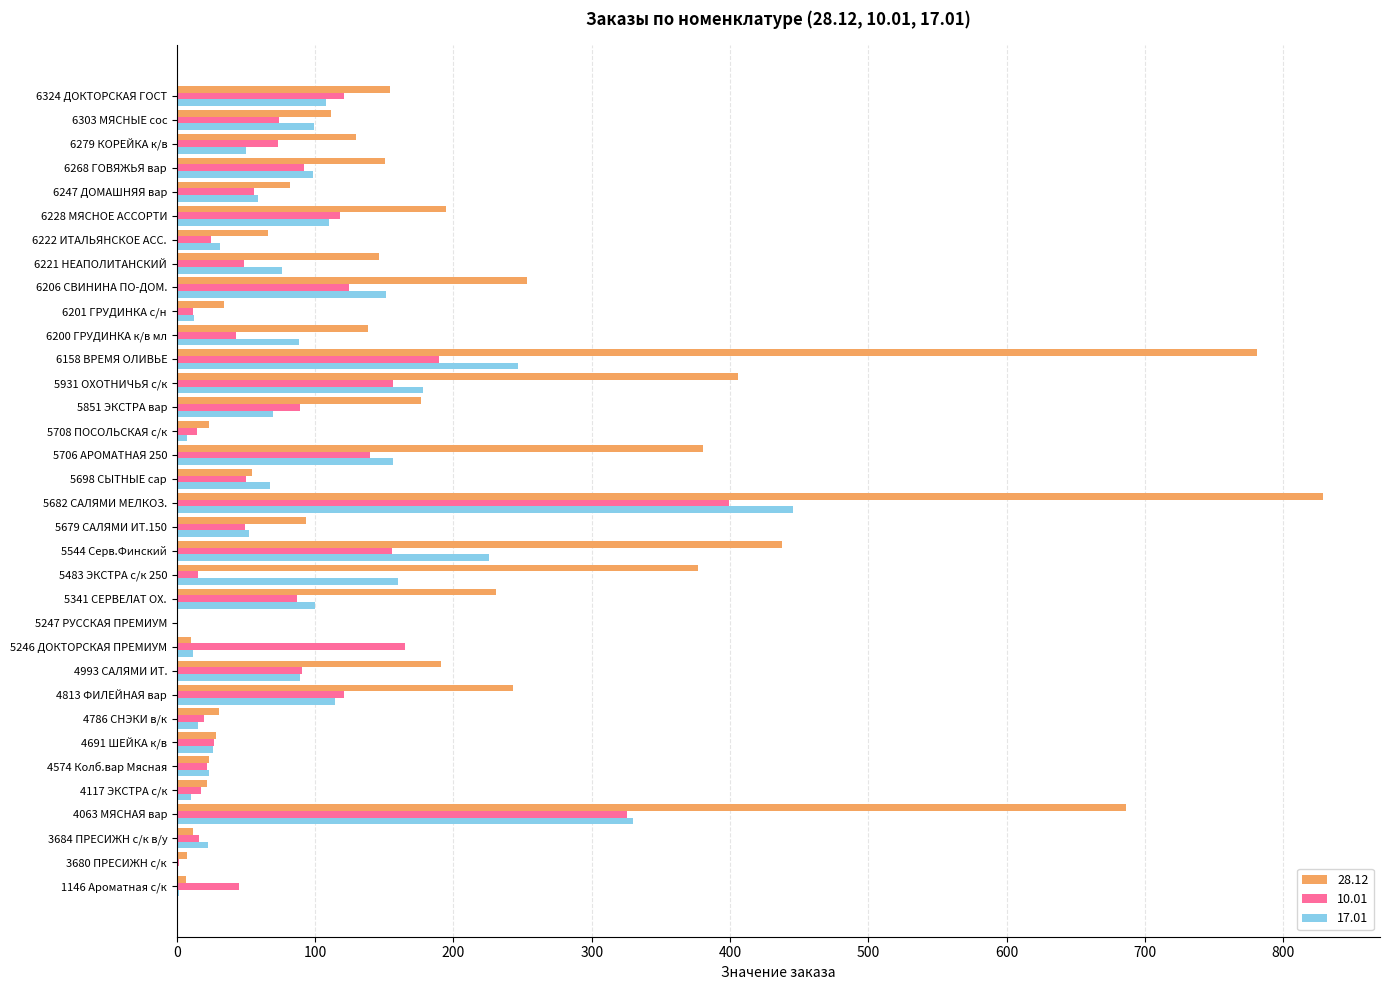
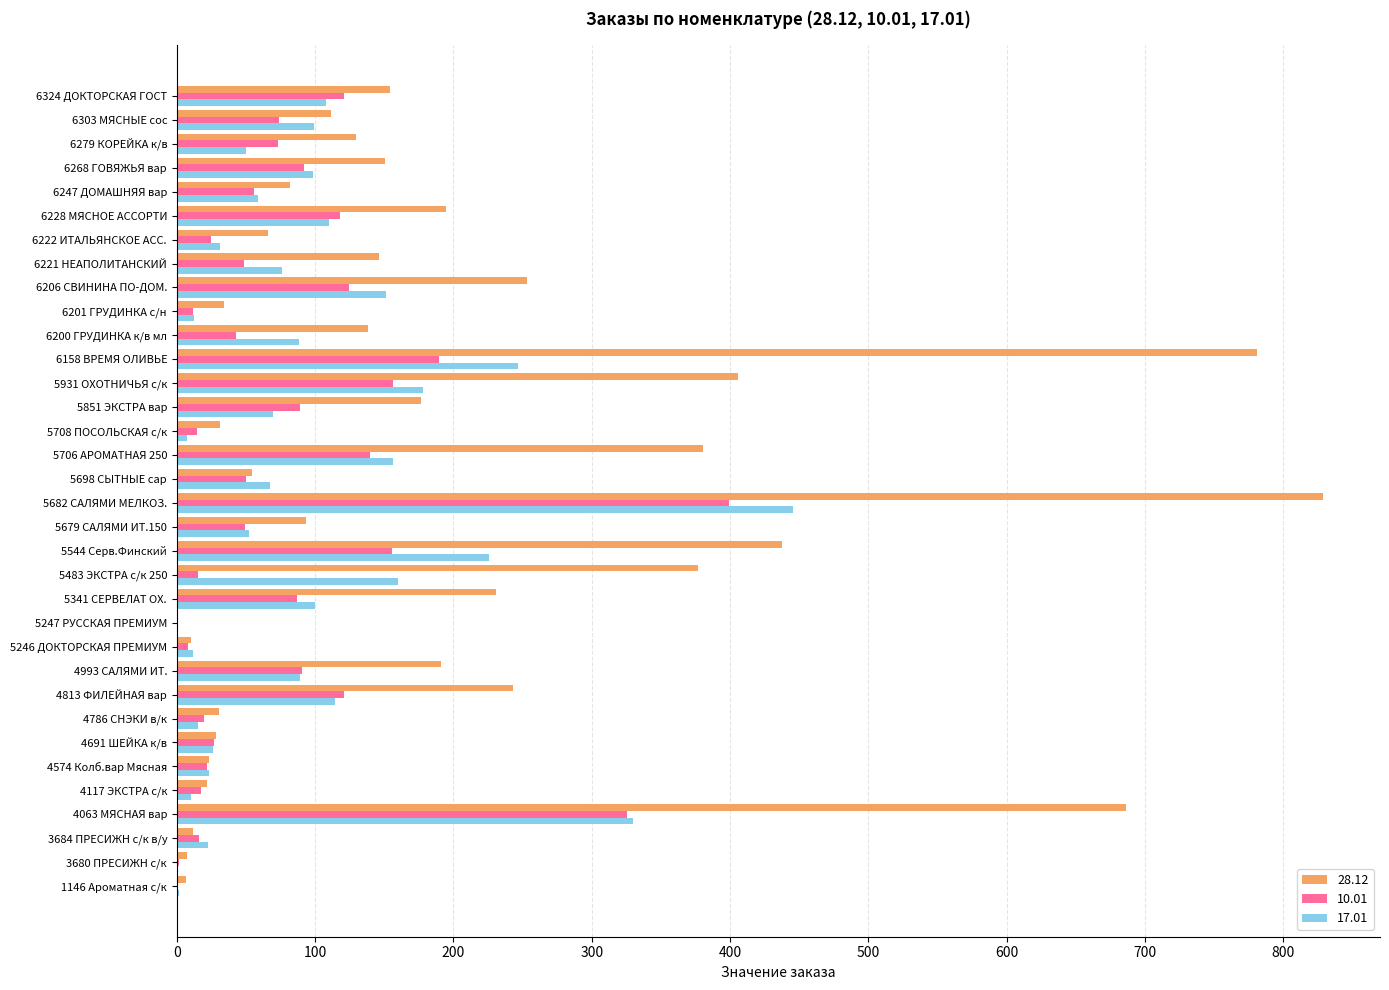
28.12, 5708 ПОСОЛЬСКАЯ с/к: 23 -> 31
10.01, 5246 ДОКТОРСКАЯ ПРЕМИУМ: 165 -> 8
10.01, 1146 Ароматная с/к: 45 -> 1
